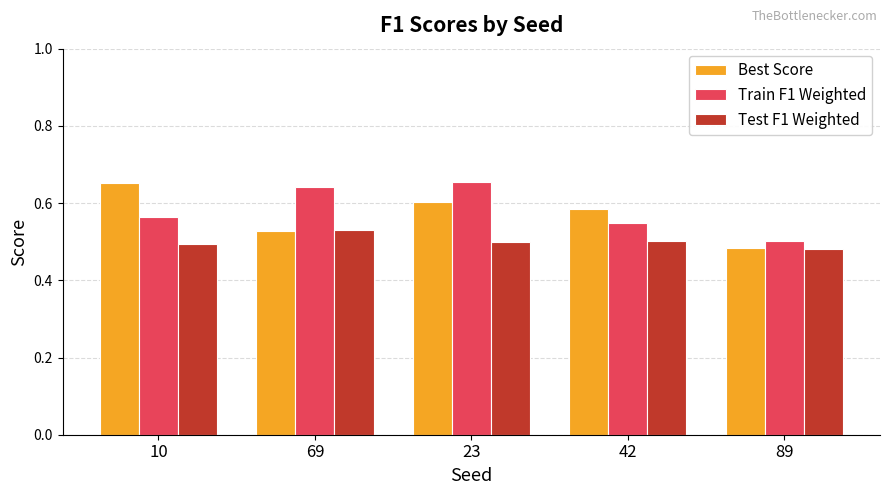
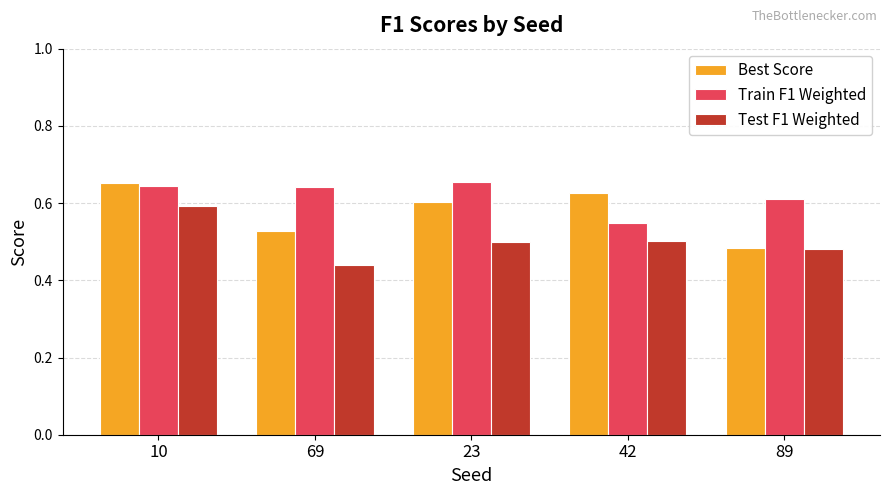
Train F1 Weighted, 10: 0.56 -> 0.64
Test F1 Weighted, 10: 0.49 -> 0.59
Test F1 Weighted, 69: 0.53 -> 0.44
Best Score, 42: 0.59 -> 0.63
Train F1 Weighted, 89: 0.50 -> 0.61
